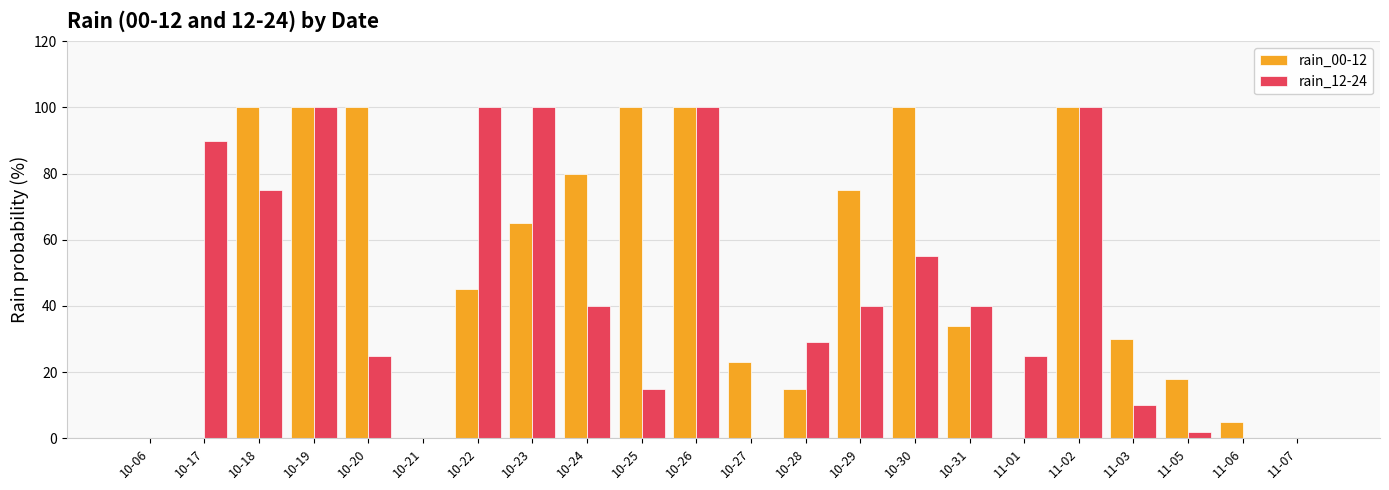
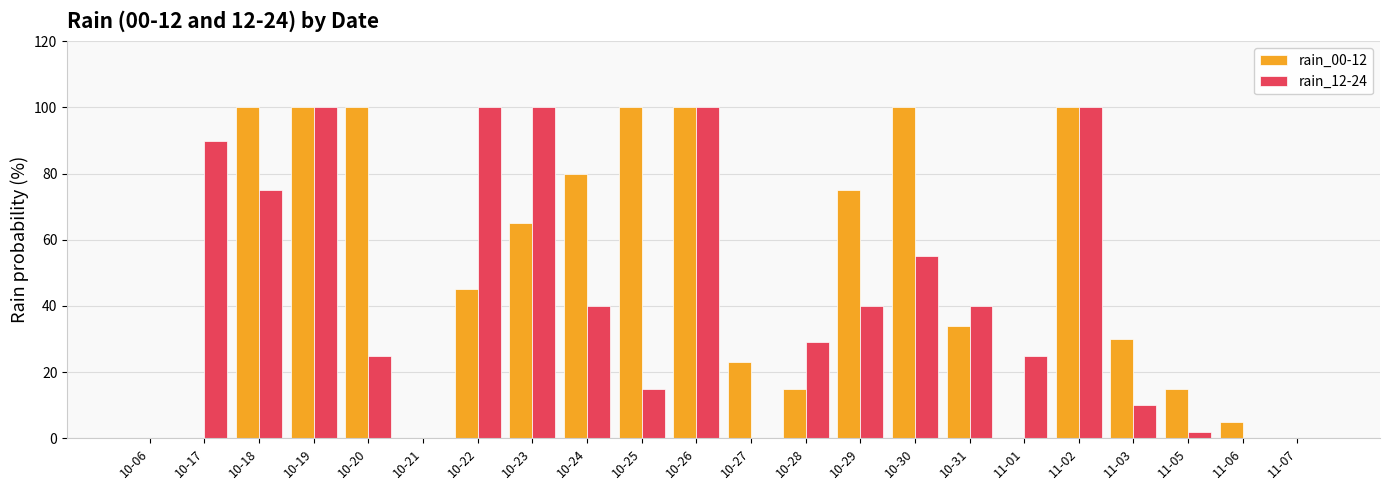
rain_00-12, 11-05: 18 -> 15
